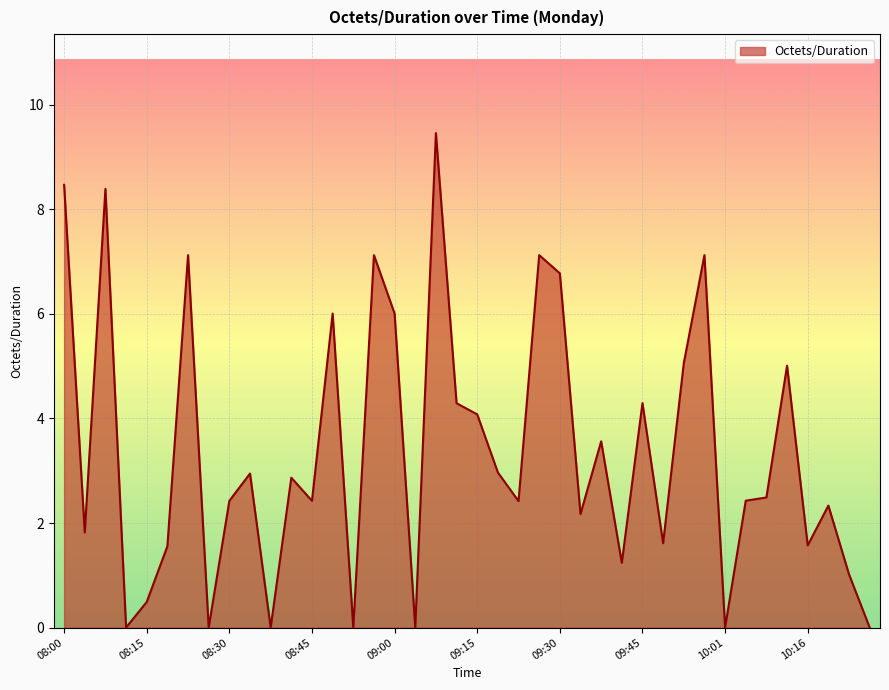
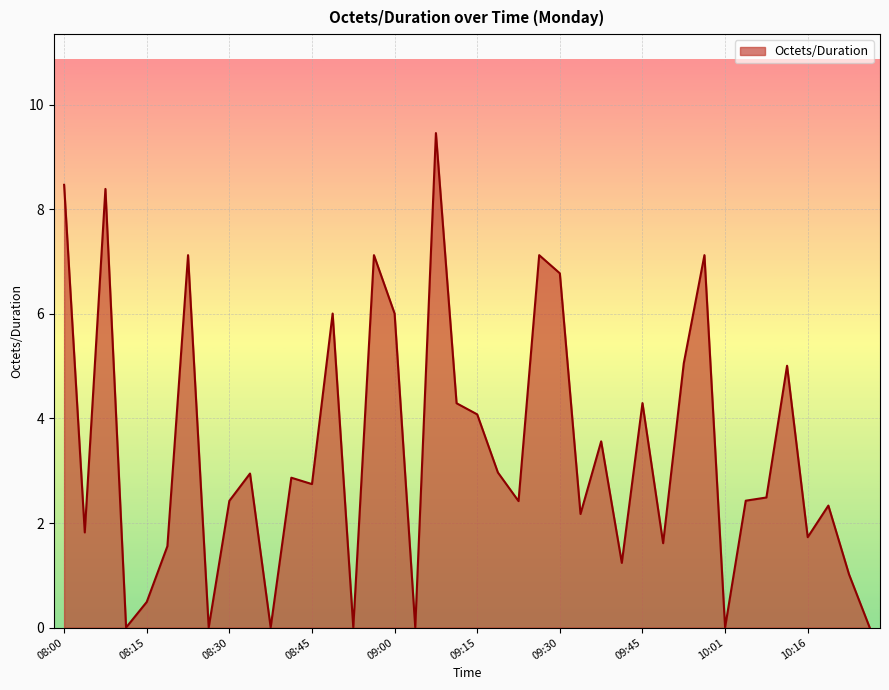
08:45: 2.4 -> 2.7
10:16: 1.6 -> 1.7
